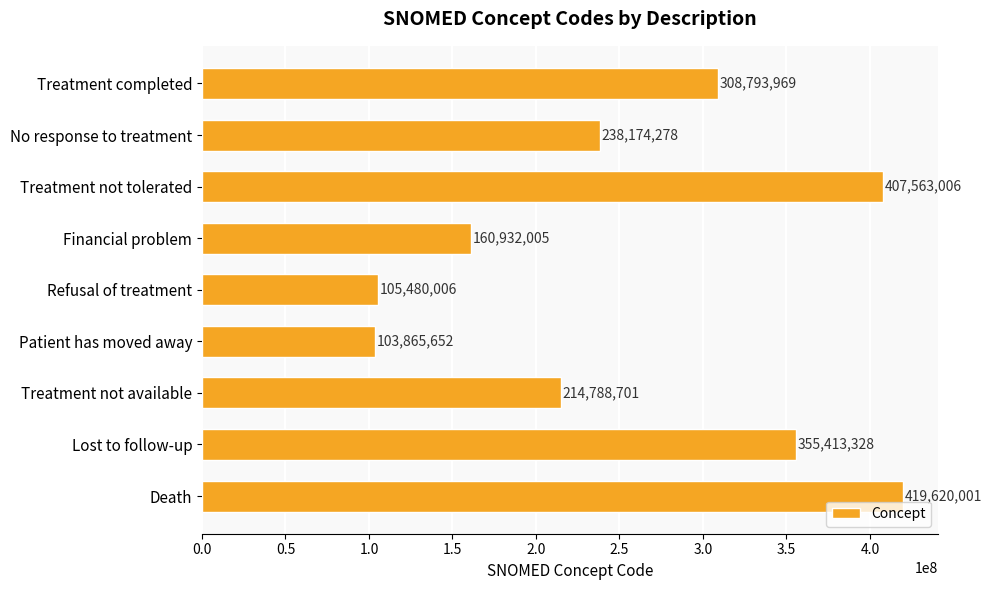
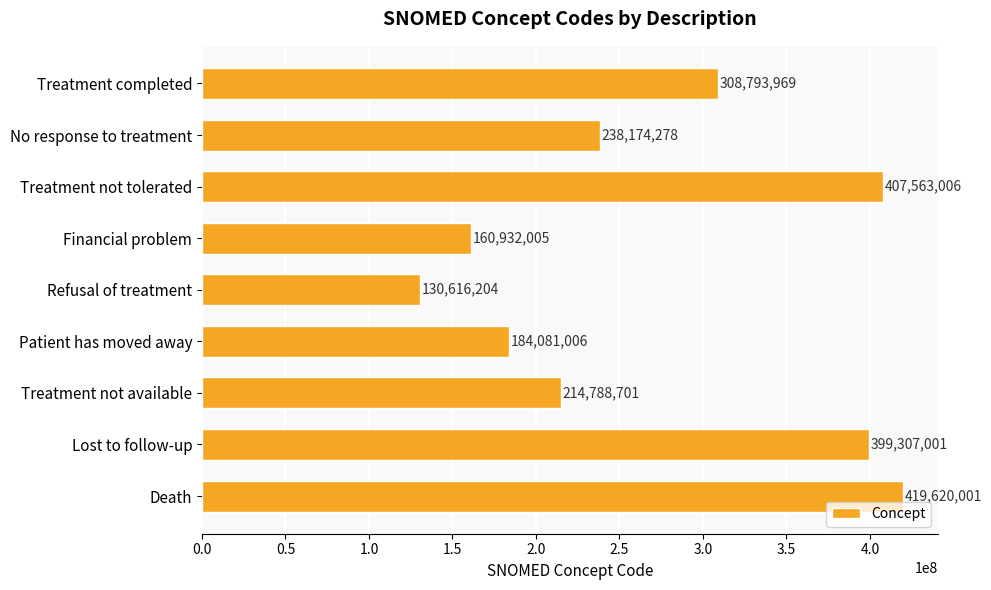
Refusal of treatment: 105,480,006 -> 130,616,204
Patient has moved away: 103,865,652 -> 184,081,006
Lost to follow-up: 355,413,328 -> 399,307,001
